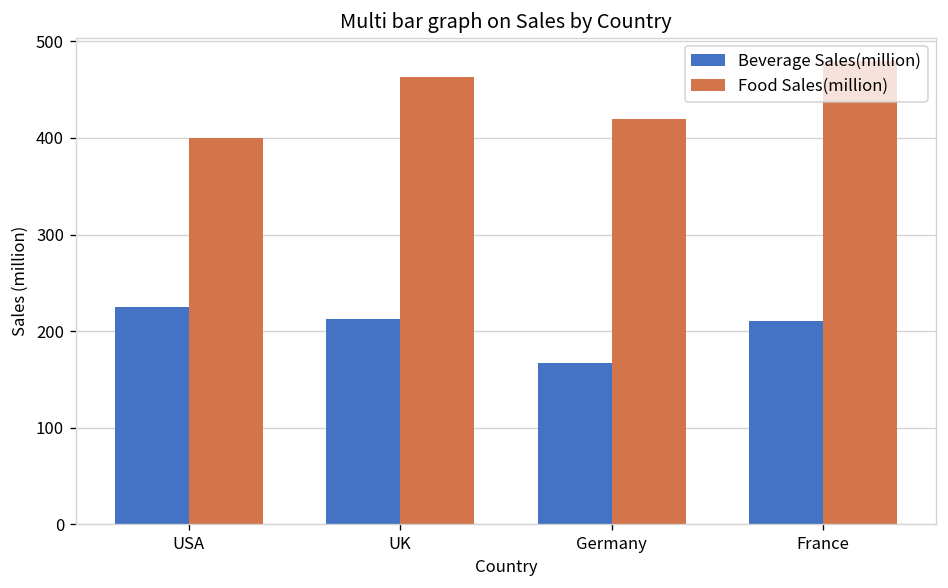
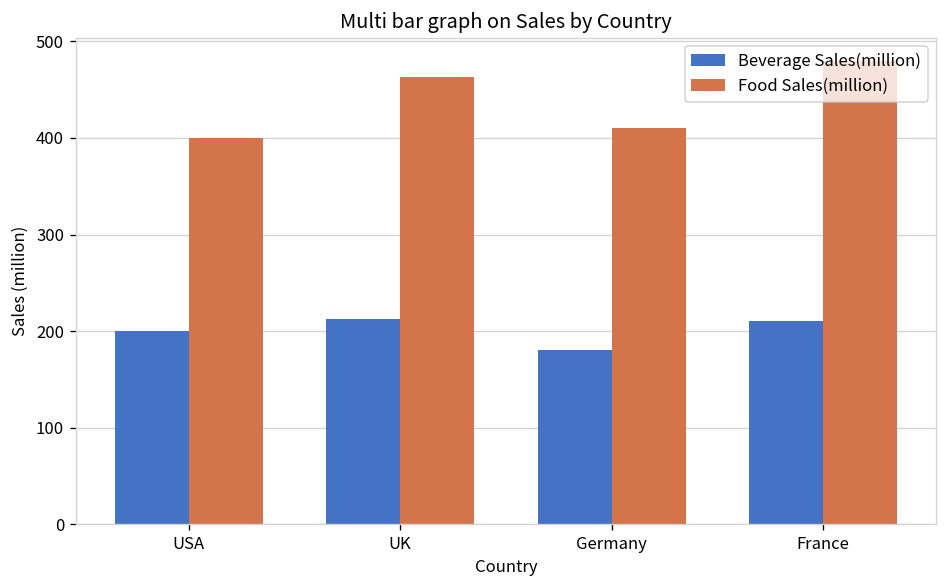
Beverage Sales(million), USA: 230 -> 200
Beverage Sales(million), Germany: 170 -> 180
Food Sales(million), Germany: 420 -> 410
